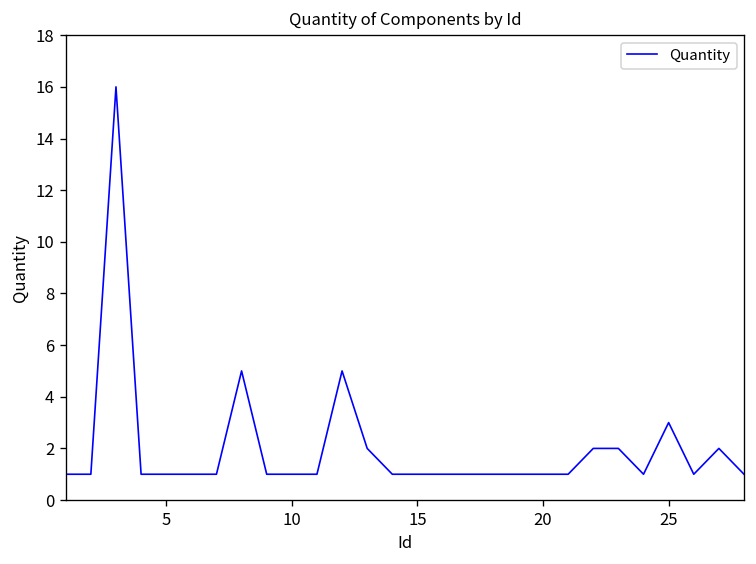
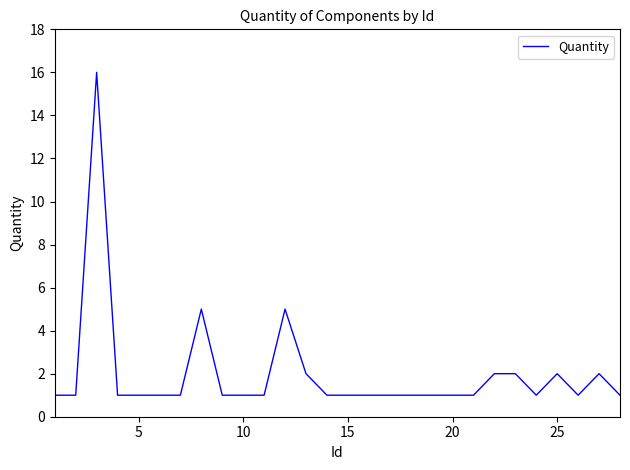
25: 3 -> 2
